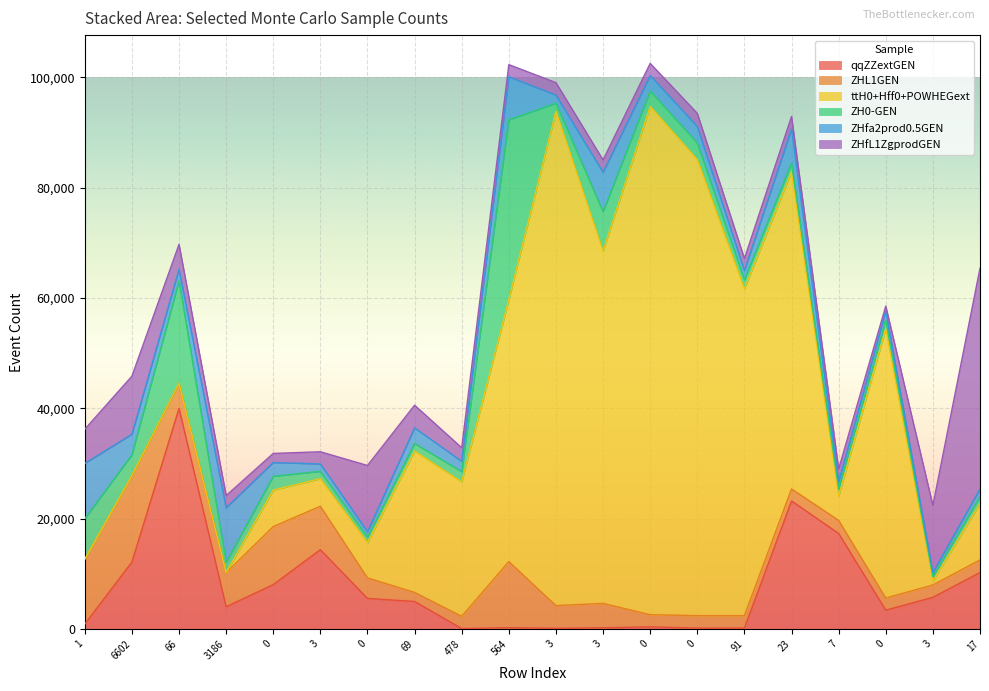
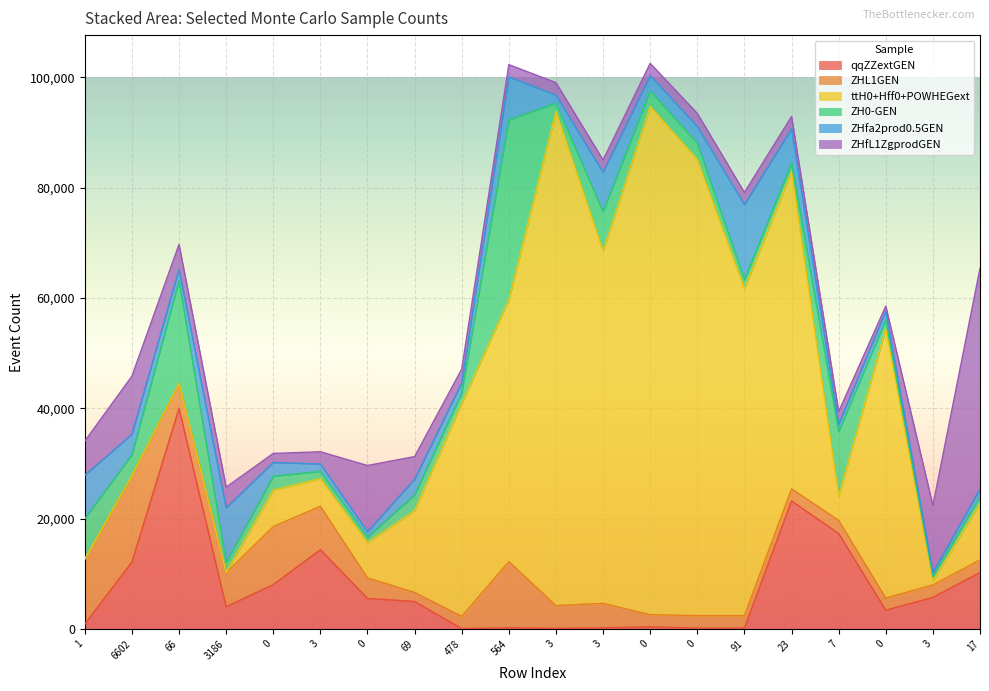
ZHfa2prod0.5GEN, 1: 10,000 -> 8,000
ZHfL1ZgprodGEN, 3186: 2,000 -> 4,000
ttH0+Hff0+POWHEGext, 69: 26,000 -> 15,000
ZH0-GEN, 69: 1,000 -> 3,000
ttH0+Hff0+POWHEGext, 478: 24,000 -> 39,000
ZHfa2prod0.5GEN, 91: 2,000 -> 14,000
ZH0-GEN, 7: 1,000 -> 12,000
